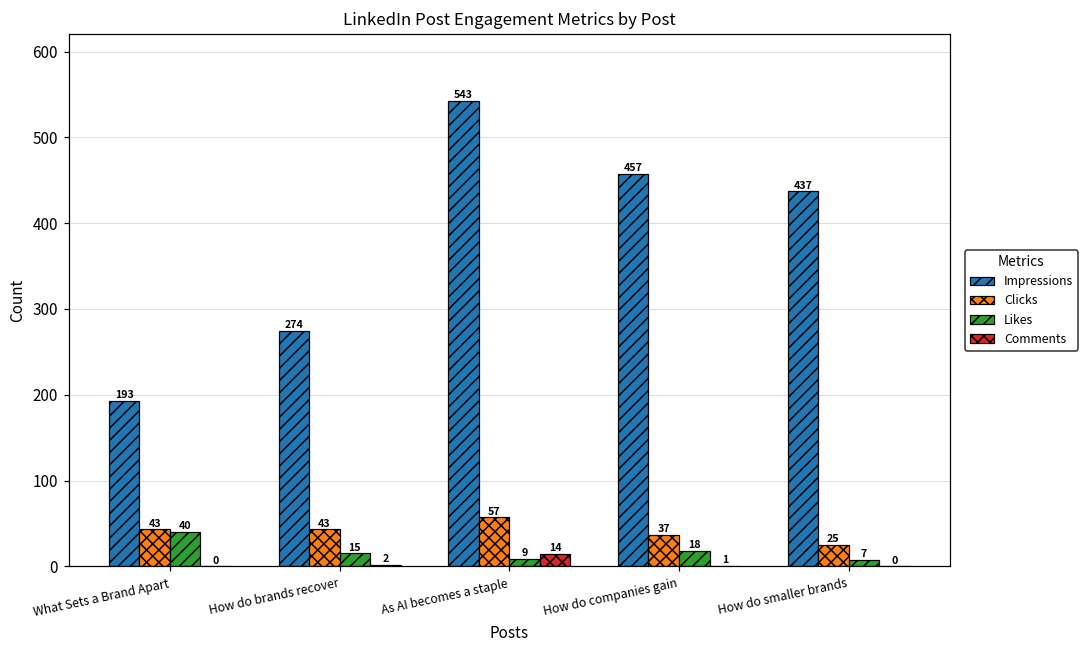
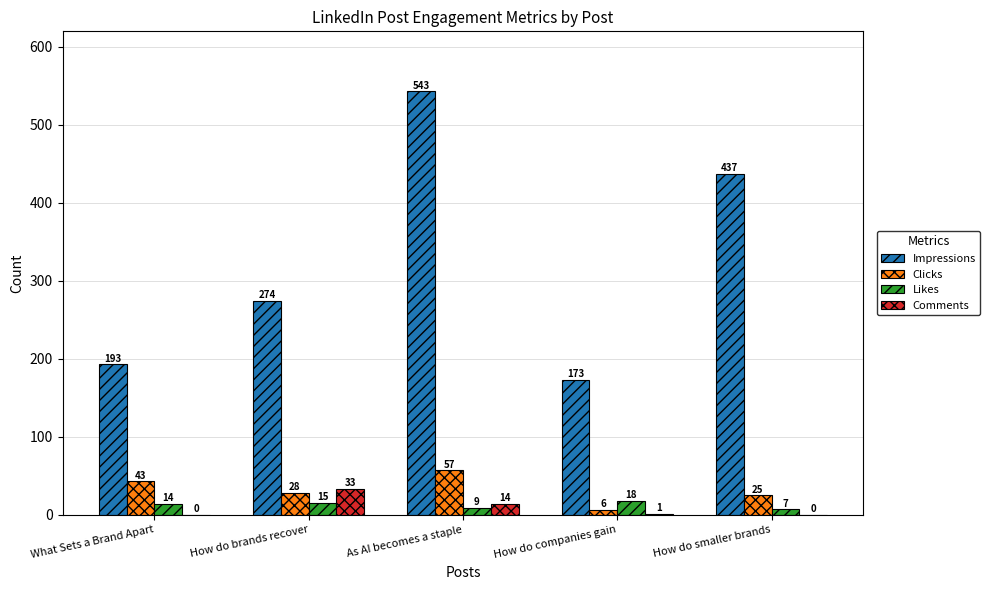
Likes, What Sets a Brand Apart: 40 -> 14
Clicks, How do brands recover: 43 -> 28
Comments, How do brands recover: 2 -> 33
Impressions, How do companies gain: 457 -> 173
Clicks, How do companies gain: 37 -> 6
